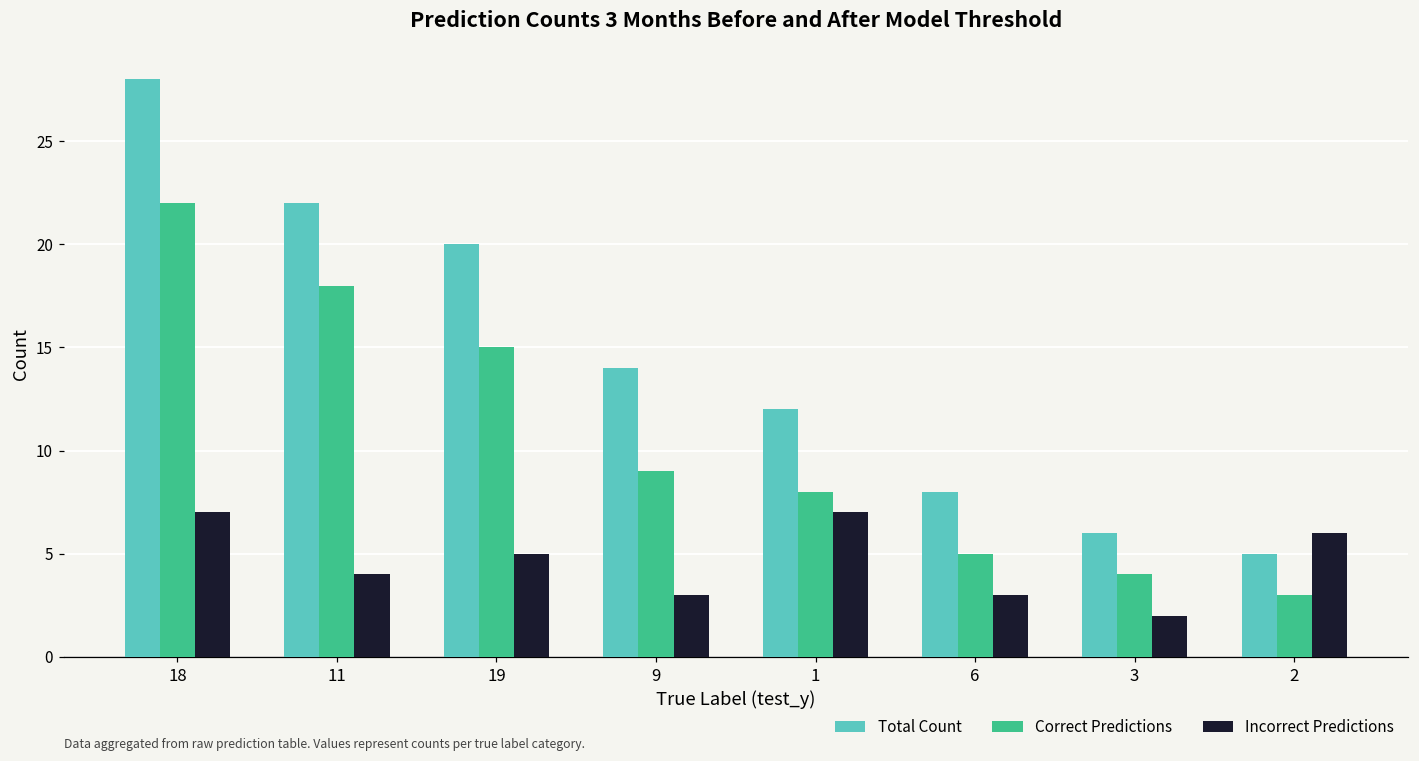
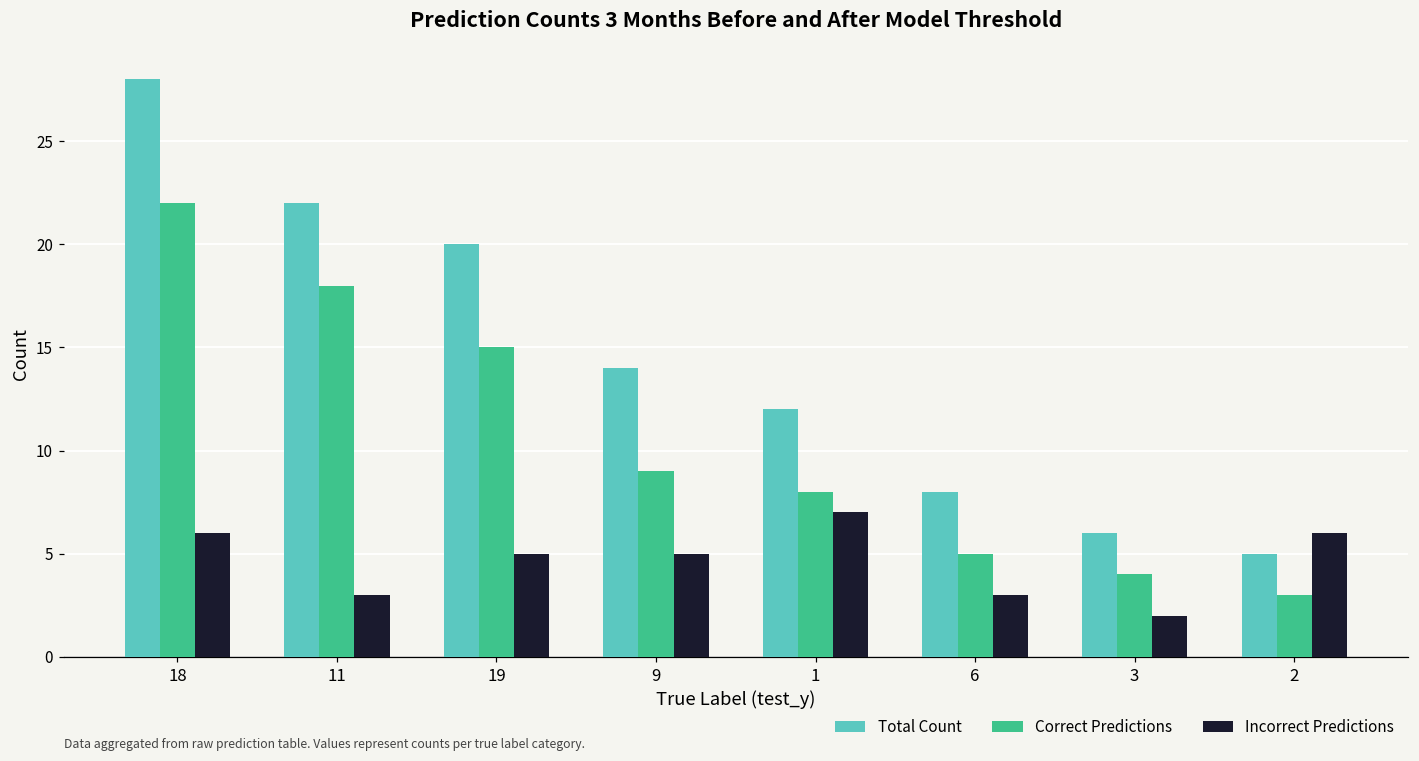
Incorrect Predictions, 18: 7 -> 6
Incorrect Predictions, 11: 4 -> 3
Incorrect Predictions, 9: 3 -> 5
